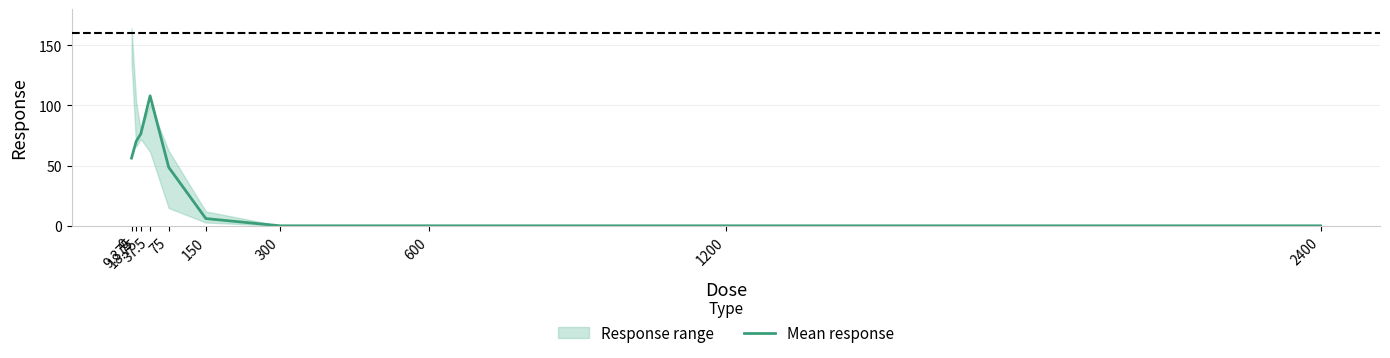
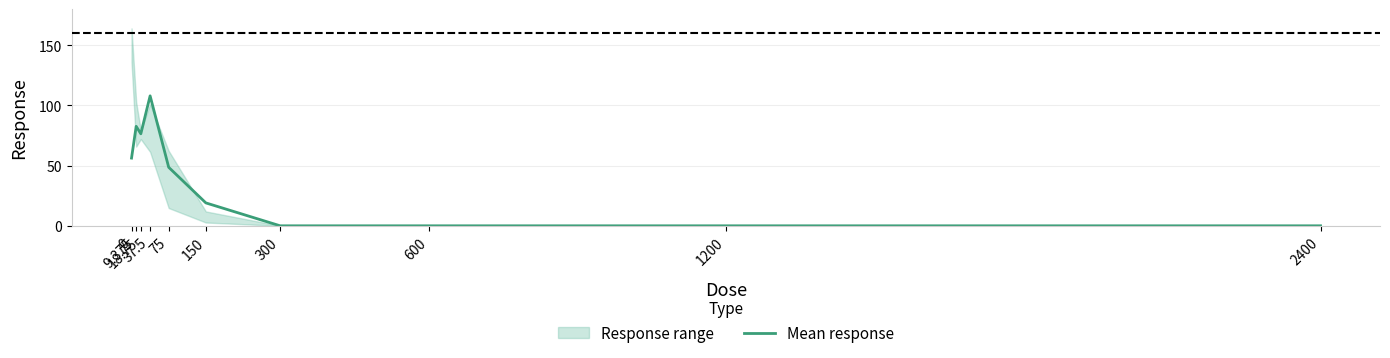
Mean response, 9.375: 70 -> 83
Mean response, 150: 6 -> 19
